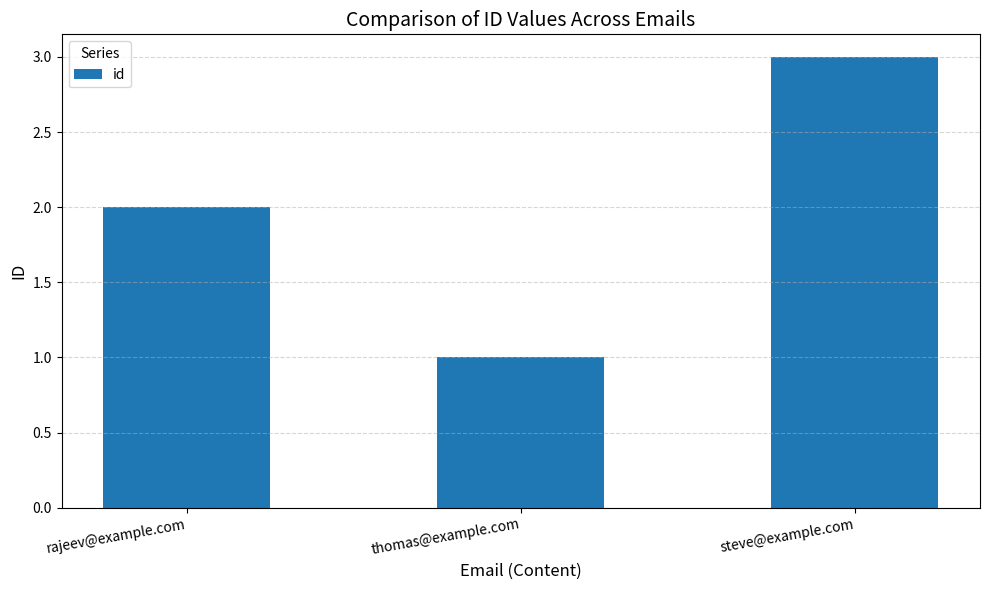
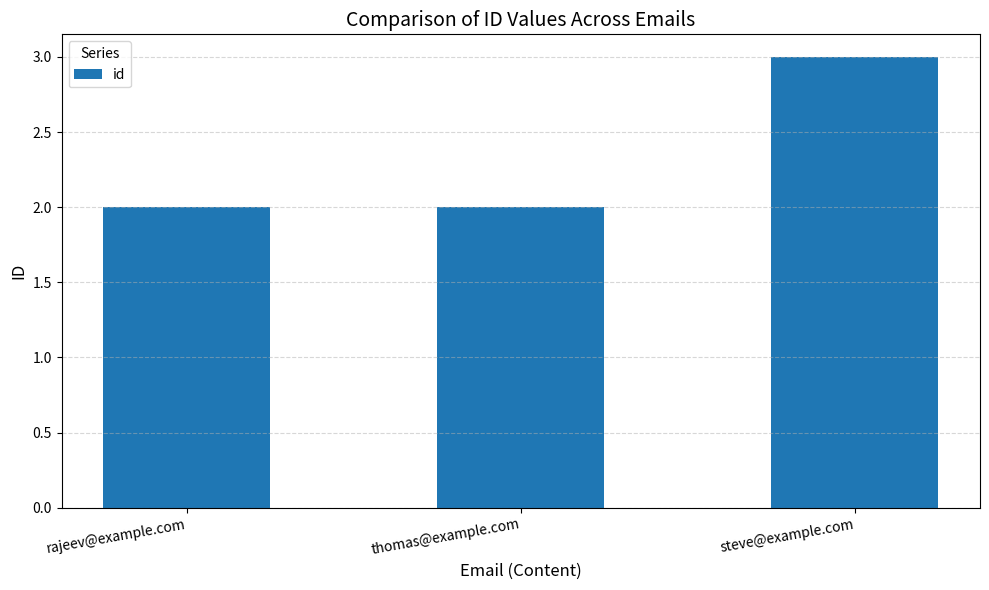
thomas@example.com: 1 -> 2
